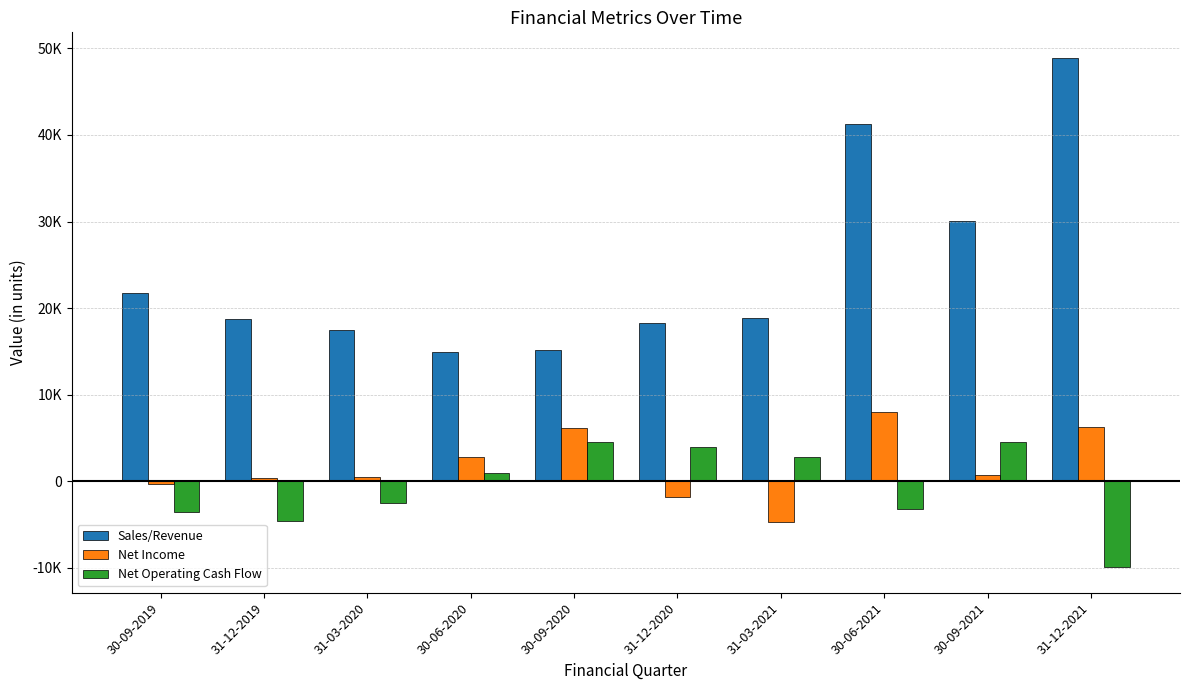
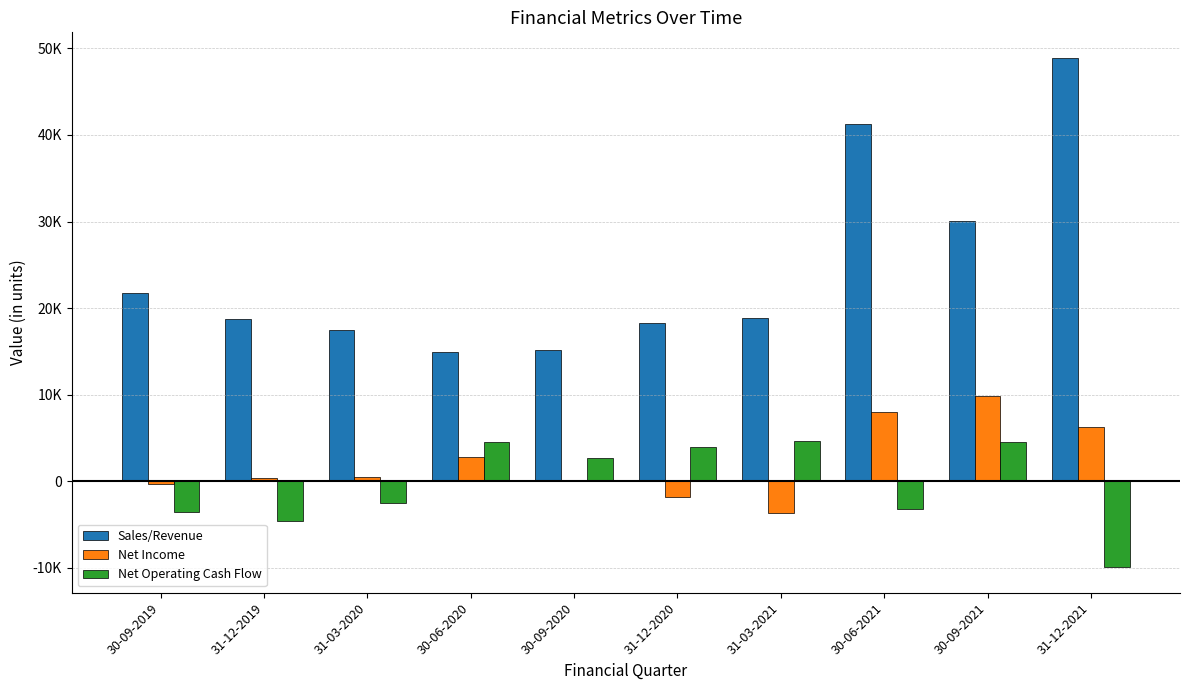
Net Operating Cash Flow, 30-06-2020: 1000 -> 5000
Net Income, 30-09-2020: 6000 -> 0
Net Operating Cash Flow, 30-09-2020: 4000 -> 3000
Net Income, 31-03-2021: -5000 -> -4000
Net Operating Cash Flow, 31-03-2021: 3000 -> 5000
Net Income, 30-09-2021: 1000 -> 10000
